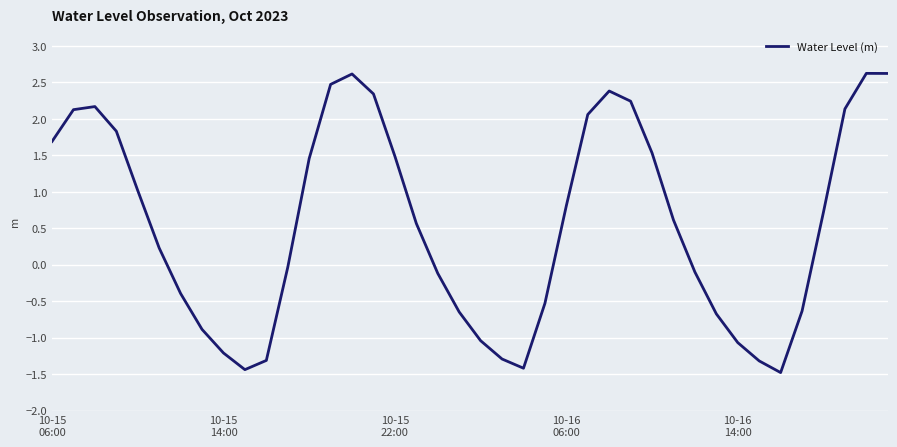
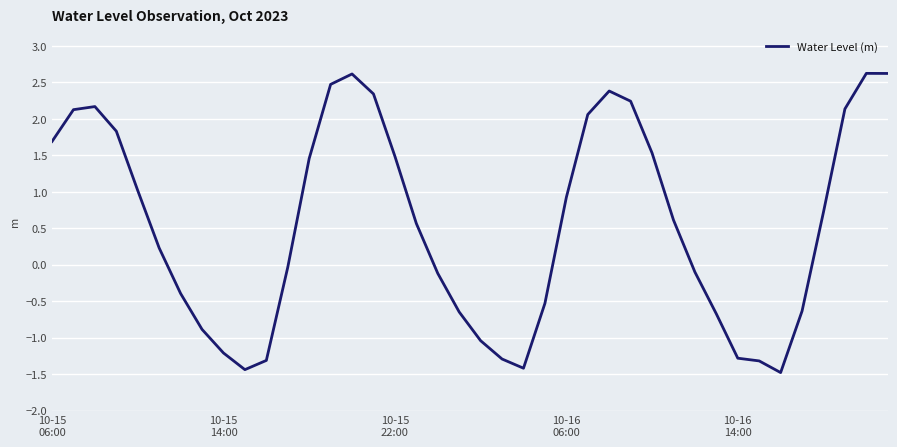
10-16 06:00: 0.8 -> 0.9
10-16 14:00: -1.1 -> -1.3
